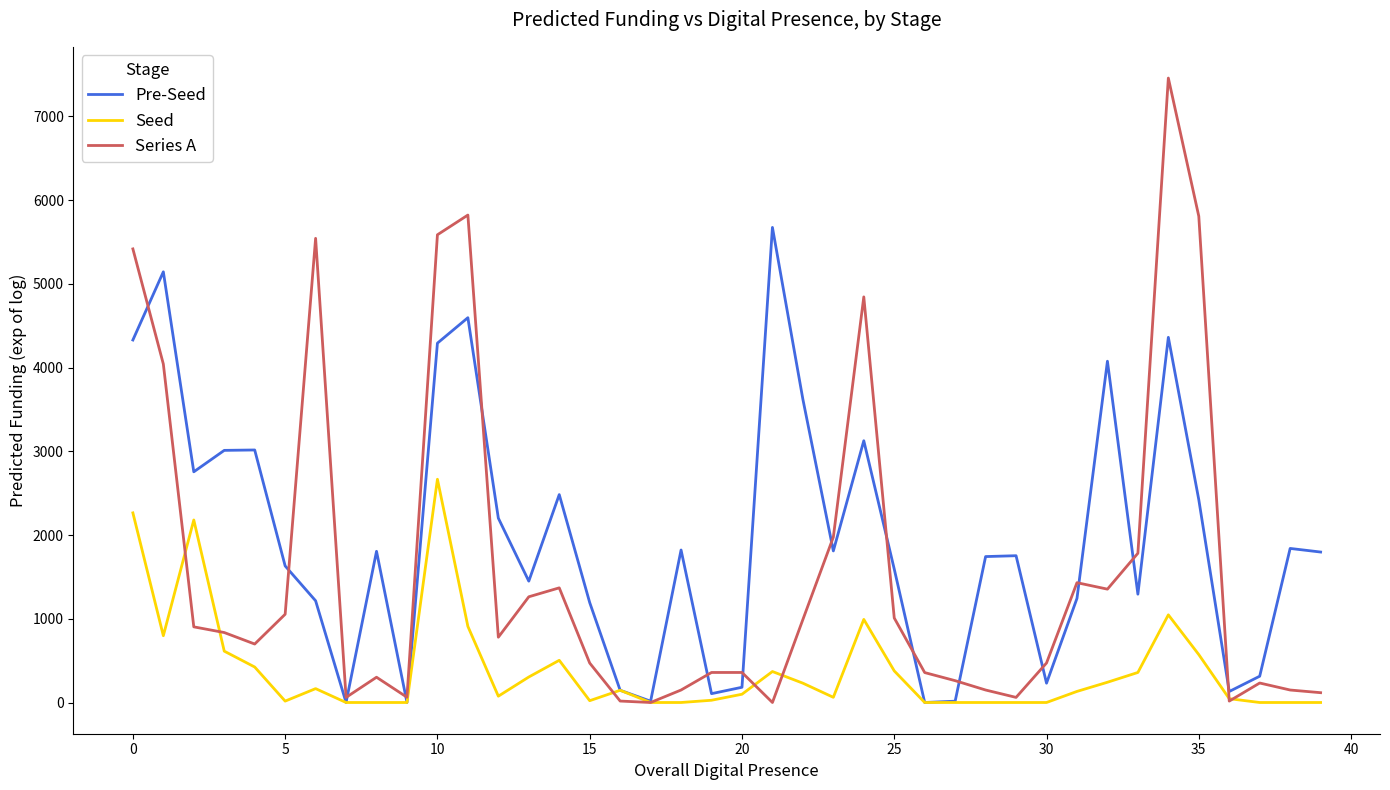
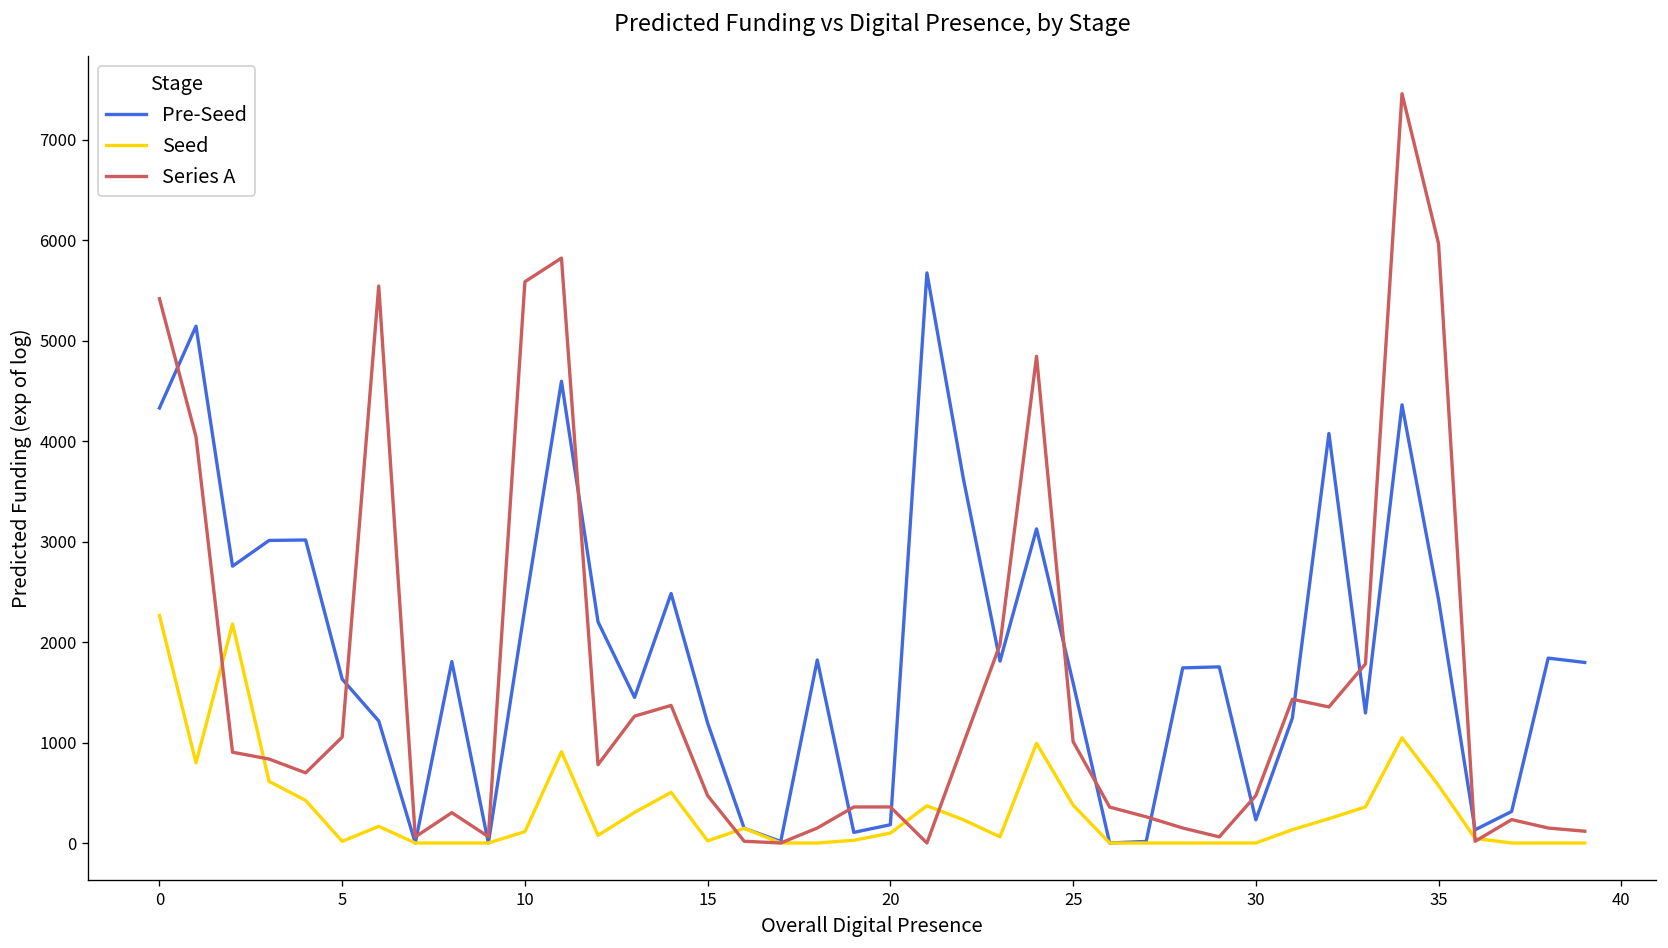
Pre-Seed, 10: 4300 -> 2300
Seed, 10: 2700 -> 100
Series A, 35: 5800 -> 6000
